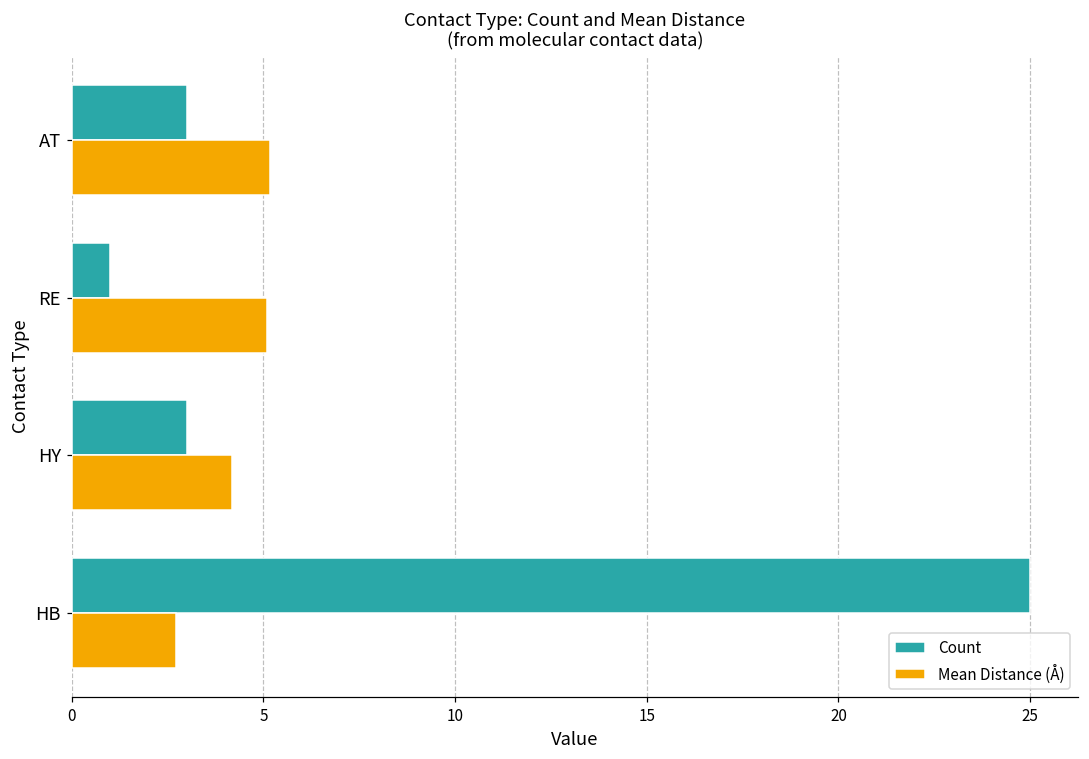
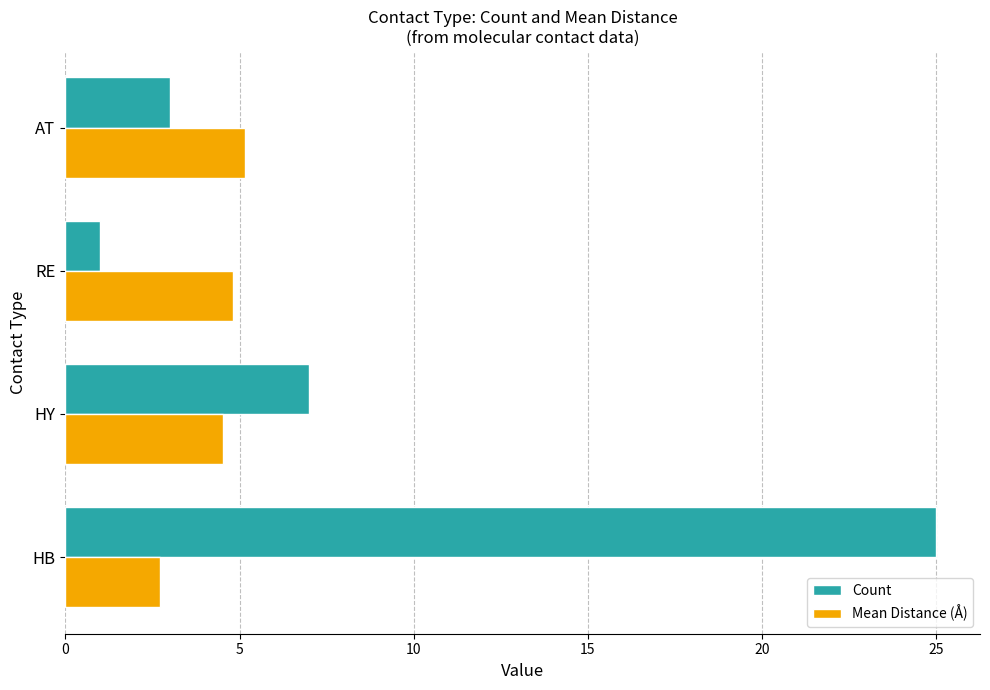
Mean Distance (Å), RE: 5.1 -> 4.8
Count, HY: 3 -> 7
Mean Distance (Å), HY: 4.2 -> 4.5
